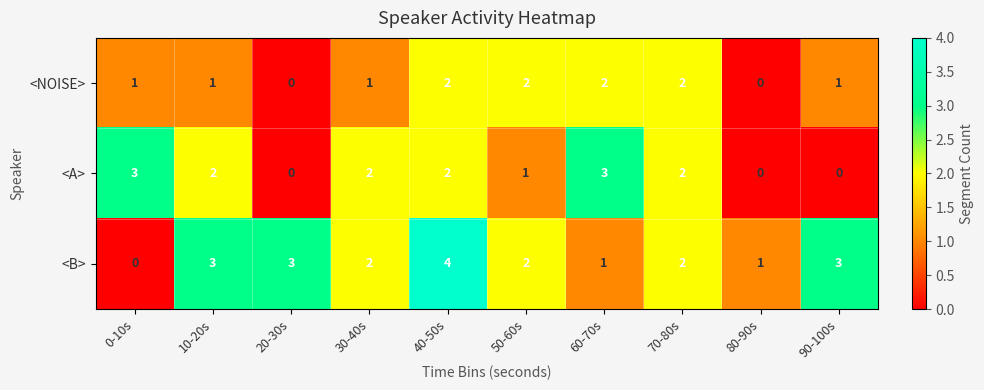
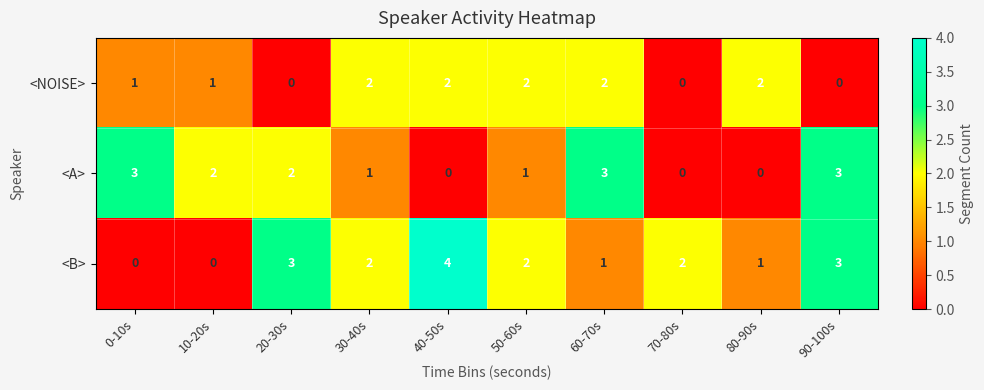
<NOISE>, 30-40s: 1 -> 2
<NOISE>, 70-80s: 2 -> 0
<NOISE>, 80-90s: 0 -> 2
<NOISE>, 90-100s: 1 -> 0
<A>, 20-30s: 0 -> 2
<A>, 30-40s: 2 -> 1
<A>, 40-50s: 2 -> 0
<A>, 70-80s: 2 -> 0
<A>, 90-100s: 0 -> 3
<B>, 10-20s: 3 -> 0
